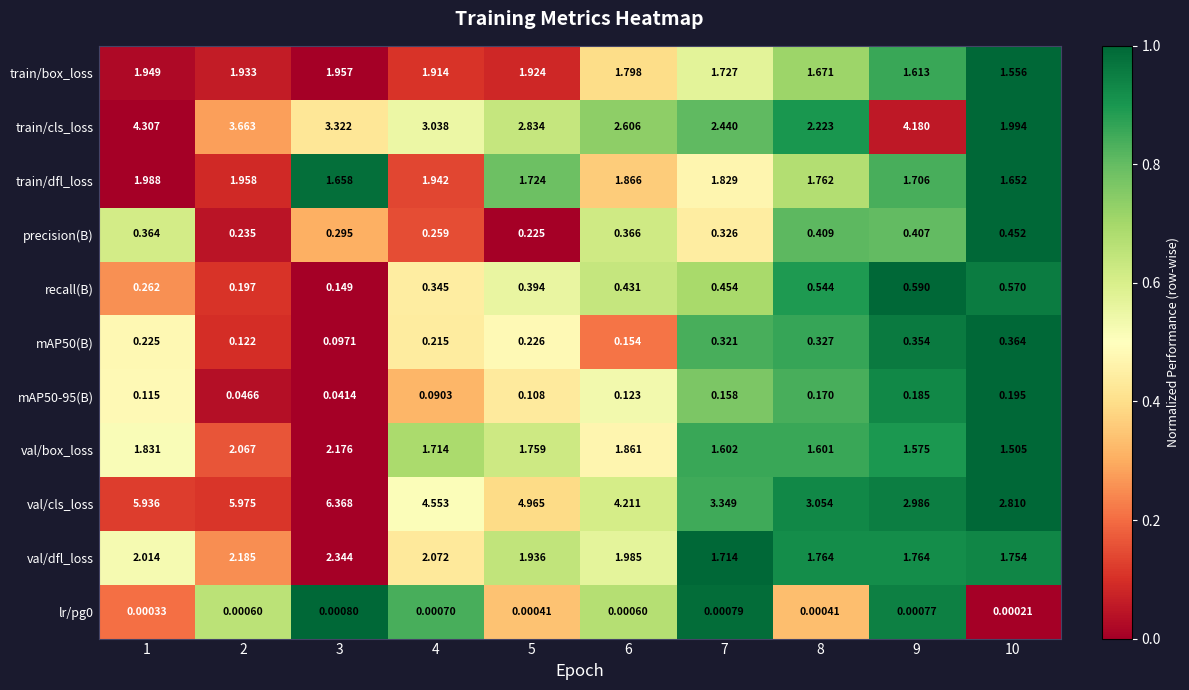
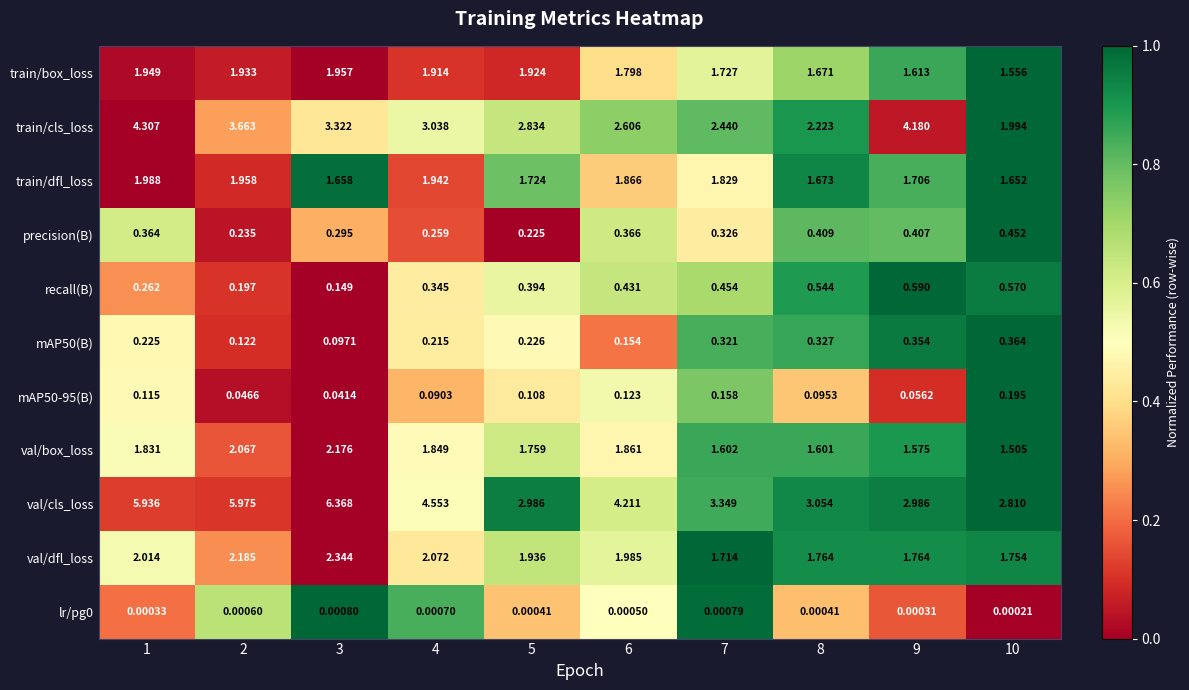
train/dfl_loss, 8: 1.762 -> 1.673
mAP50-95(B), 8: 0.170 -> 0.0953
mAP50-95(B), 9: 0.185 -> 0.0562
val/box_loss, 4: 1.714 -> 1.849
val/cls_loss, 5: 4.965 -> 2.986
lr/pg0, 6: 0.00060 -> 0.00050
lr/pg0, 9: 0.00077 -> 0.00031
